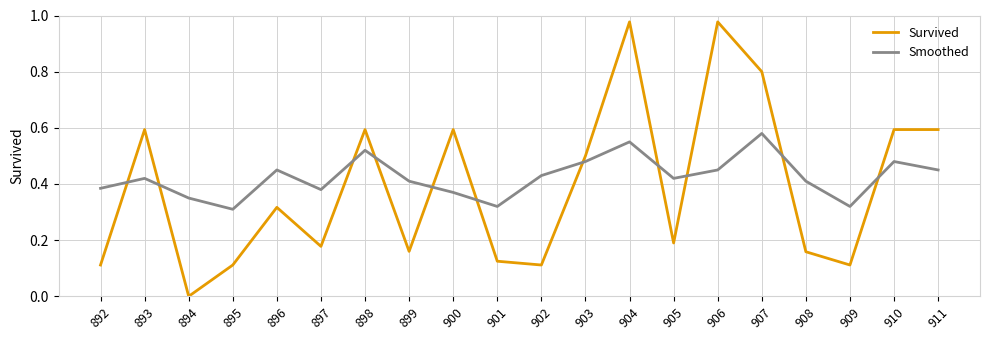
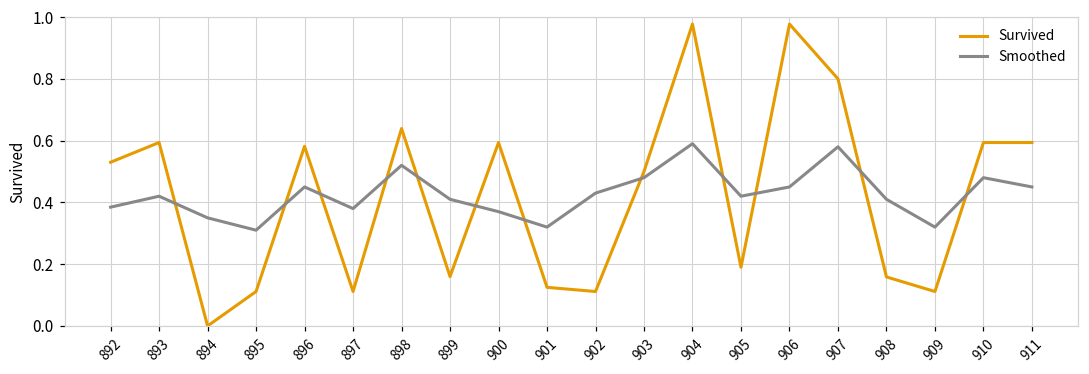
Survived, 892: 0.11 -> 0.53
Survived, 896: 0.32 -> 0.58
Survived, 897: 0.18 -> 0.11
Survived, 898: 0.59 -> 0.64
Smoothed, 904: 0.55 -> 0.59
